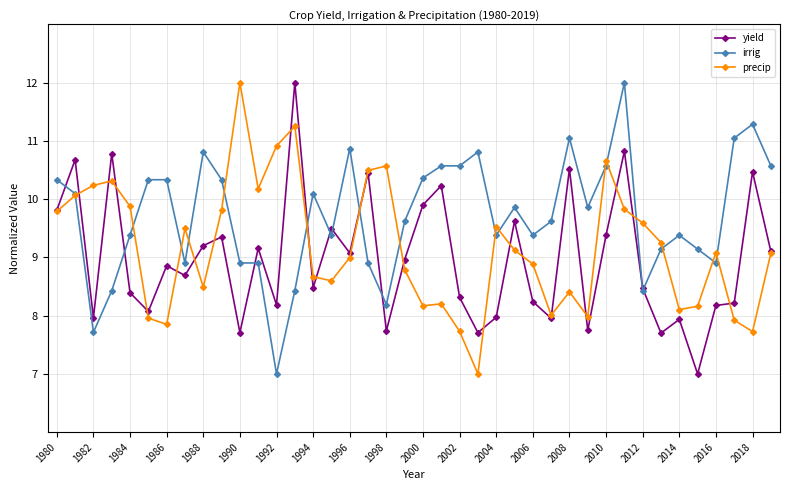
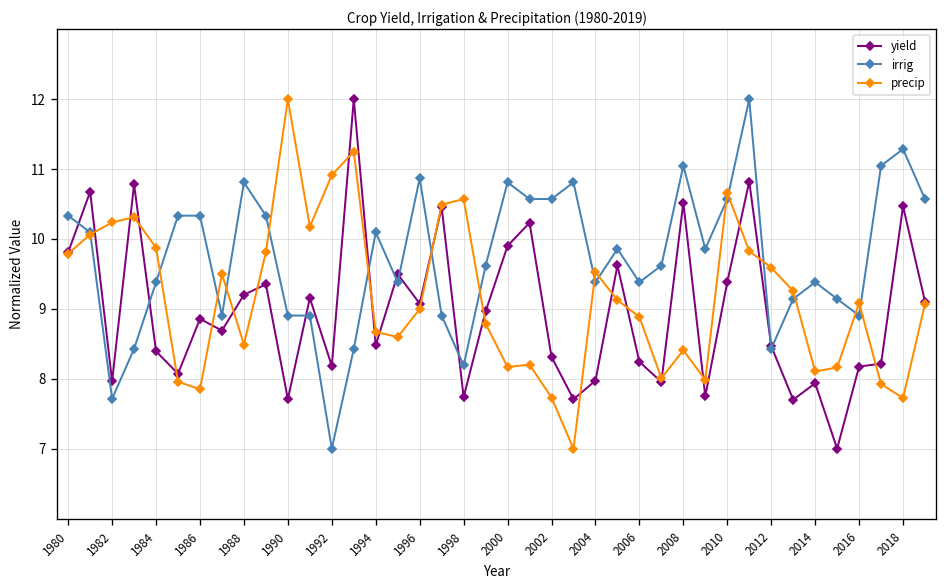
irrig, 2000: 10.4 -> 10.8
